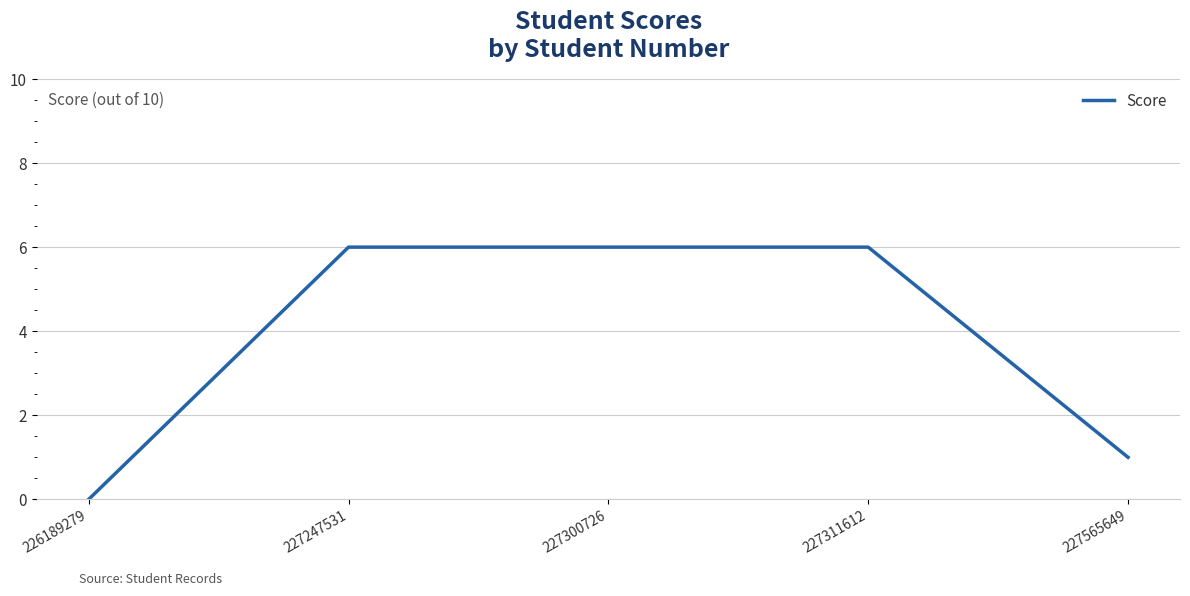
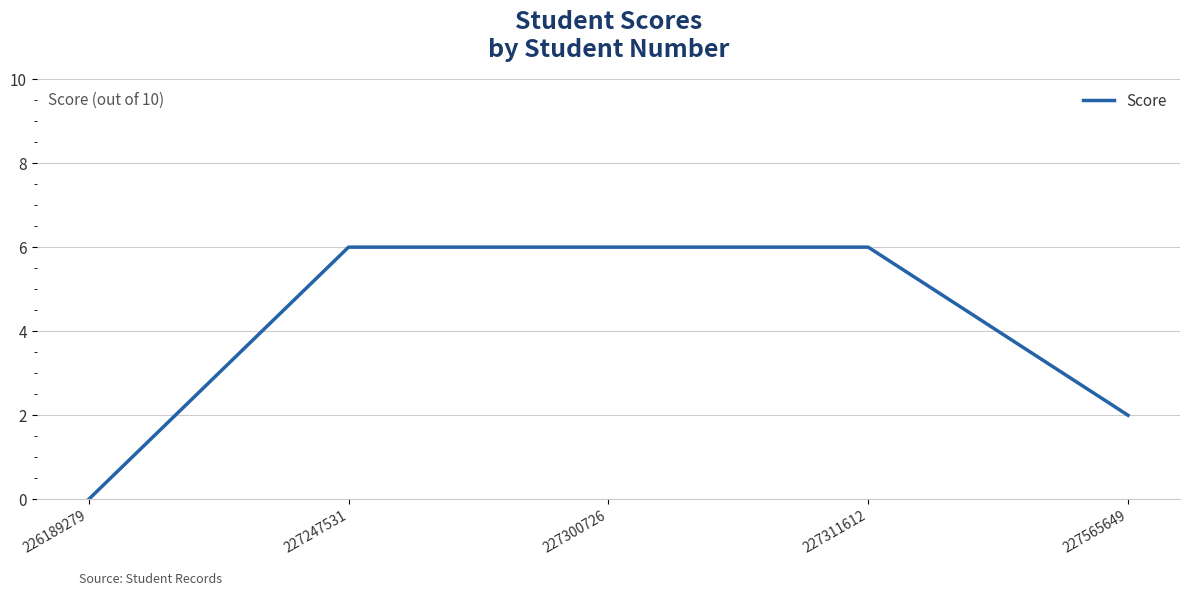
227565649: 1 -> 2
